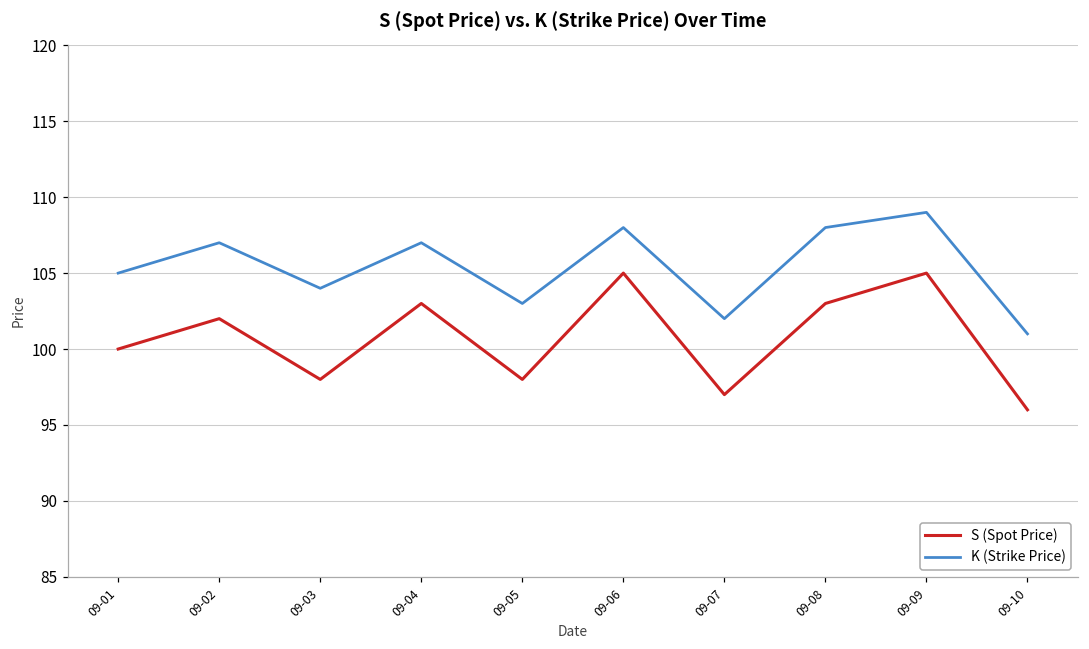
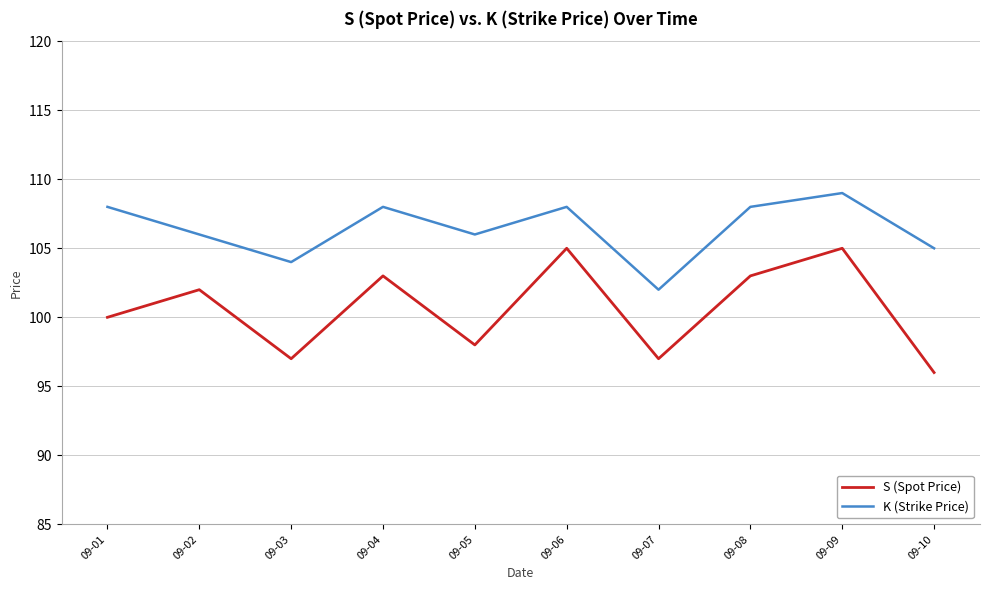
K (Strike Price), 09-01: 105 -> 108
K (Strike Price), 09-02: 107 -> 106
S (Spot Price), 09-03: 98 -> 97
K (Strike Price), 09-04: 107 -> 108
K (Strike Price), 09-05: 103 -> 106
K (Strike Price), 09-10: 101 -> 105
